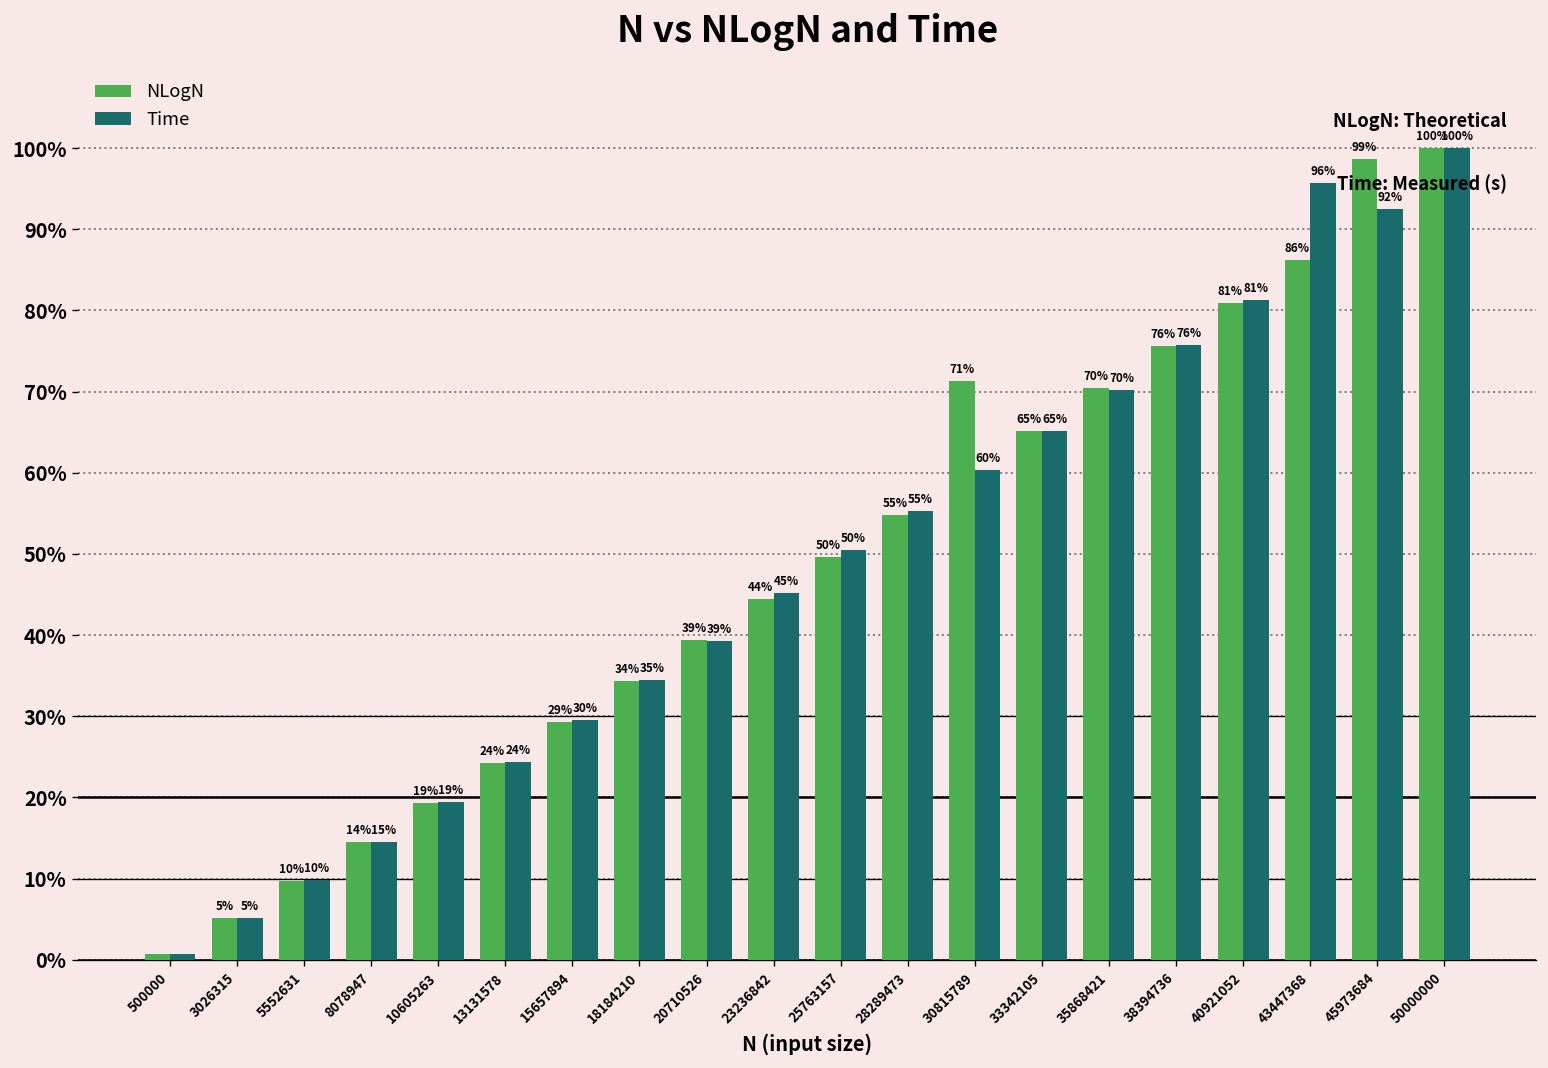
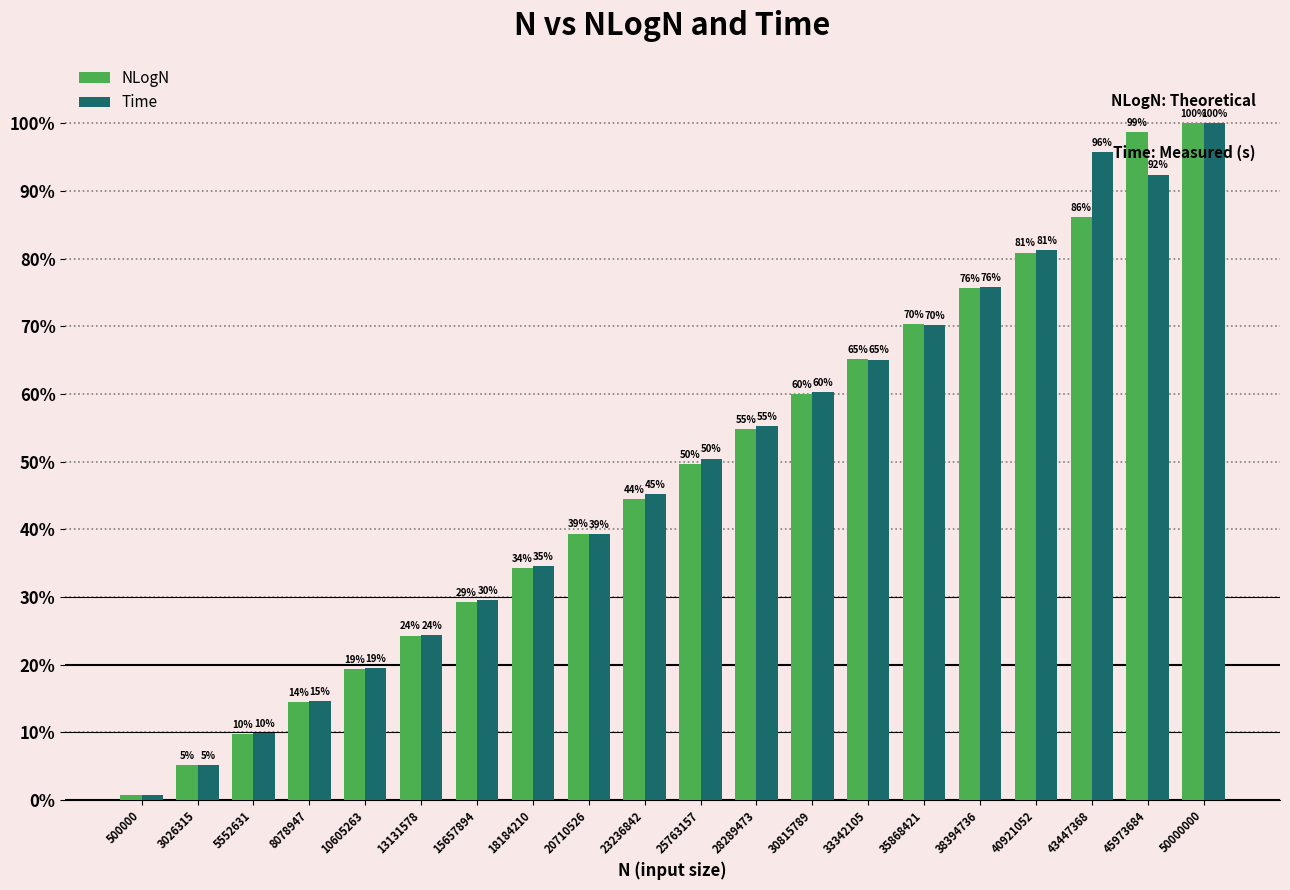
NLogN, 30815789: 71% -> 60%
